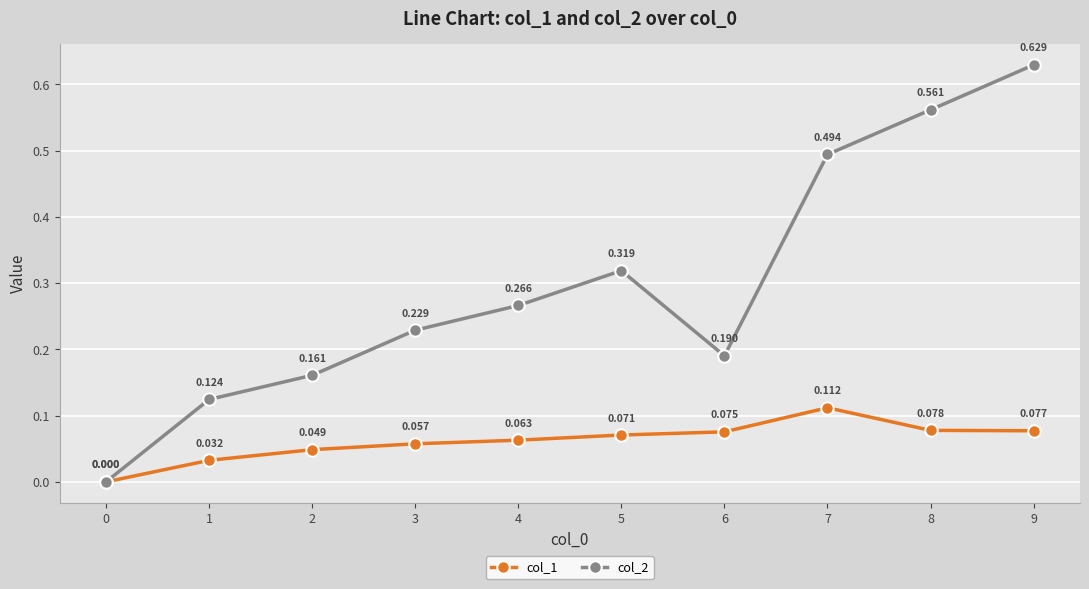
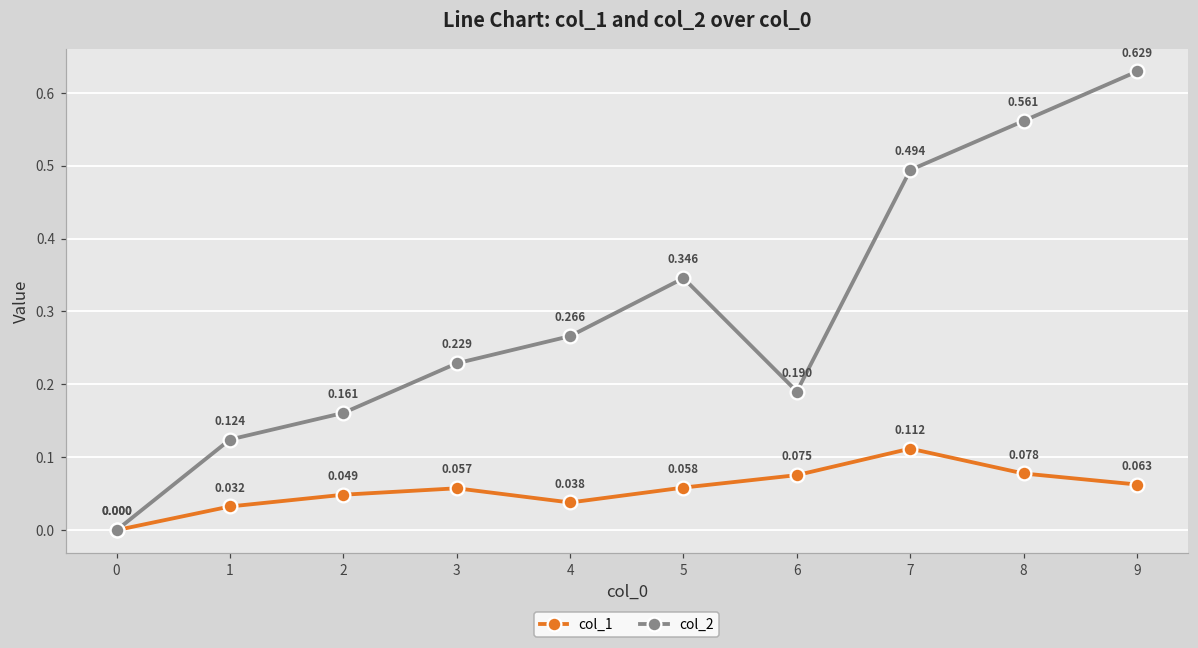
col_1, 4: 0.063 -> 0.038
col_1, 5: 0.071 -> 0.058
col_2, 5: 0.319 -> 0.346
col_1, 9: 0.077 -> 0.063
